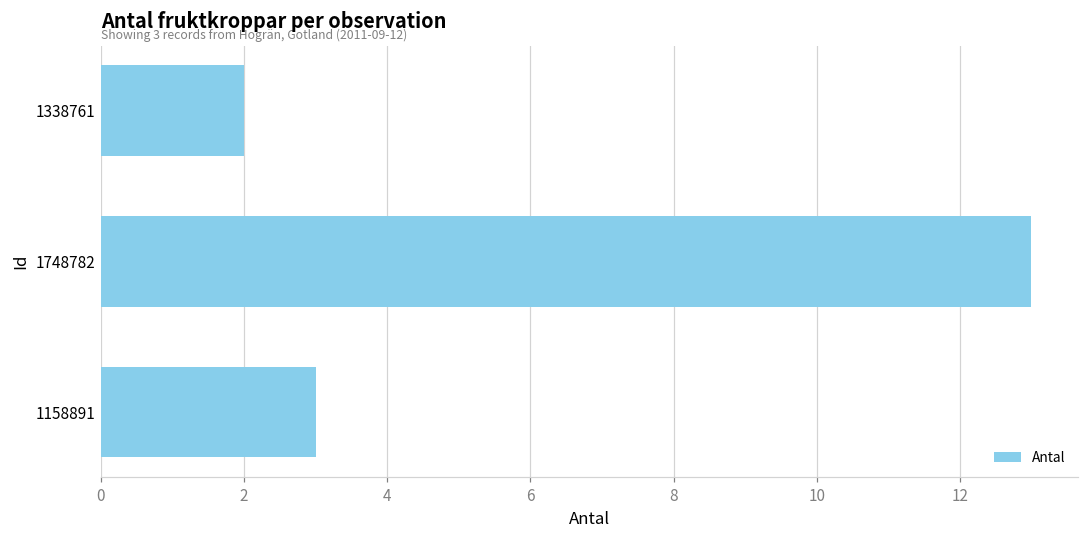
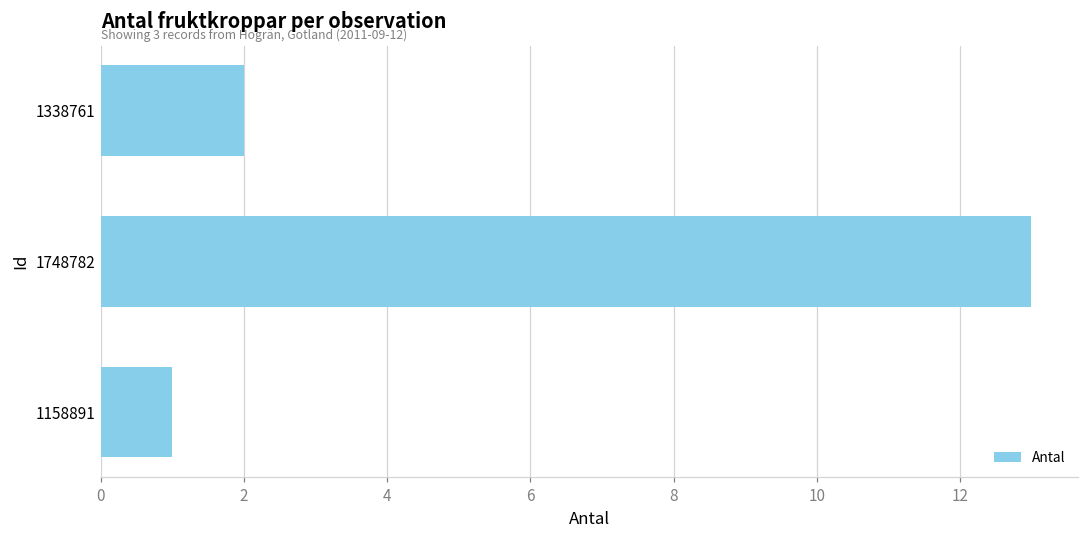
1158891: 3 -> 1
